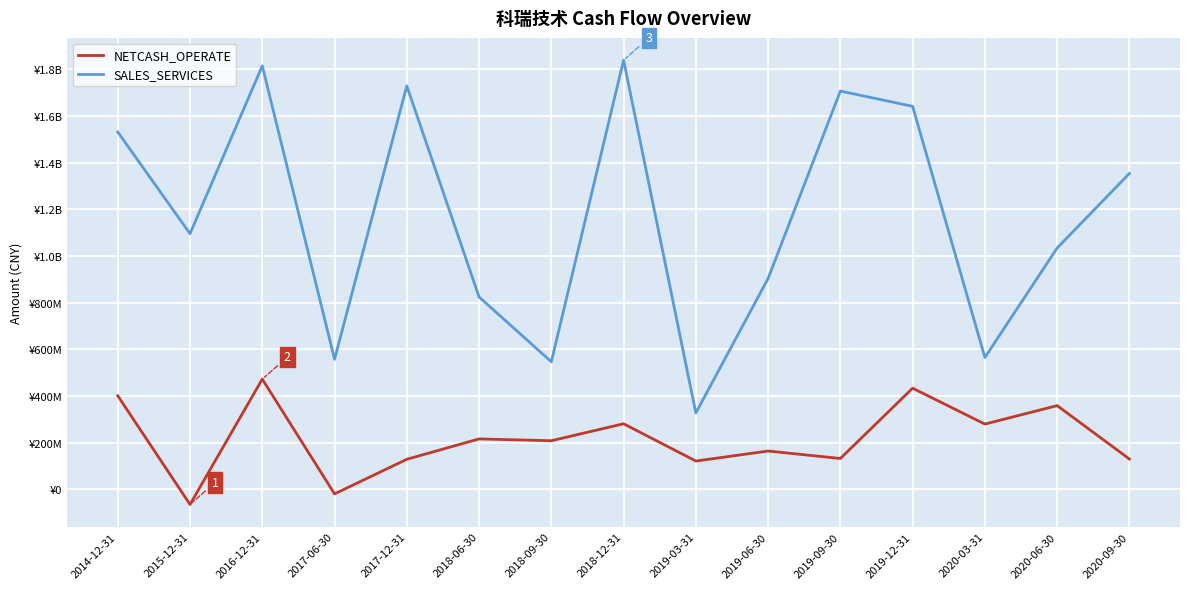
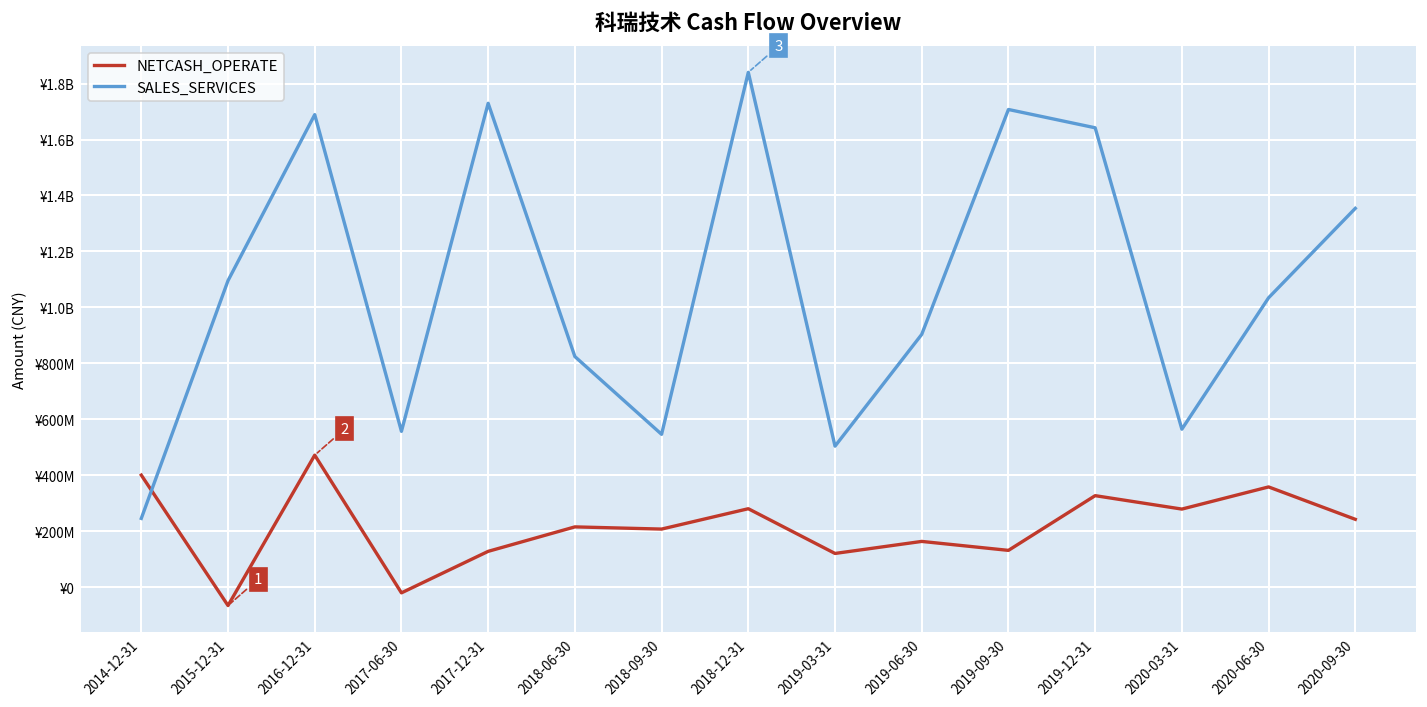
SALES_SERVICES, 2014-12-31: ¥1530000000 -> ¥250000000
SALES_SERVICES, 2016-12-31: ¥1820000000 -> ¥1690000000
SALES_SERVICES, 2019-03-31: ¥330000000 -> ¥500000000
NETCASH_OPERATE, 2019-12-31: ¥430000000 -> ¥330000000
NETCASH_OPERATE, 2020-09-30: ¥130000000 -> ¥240000000
